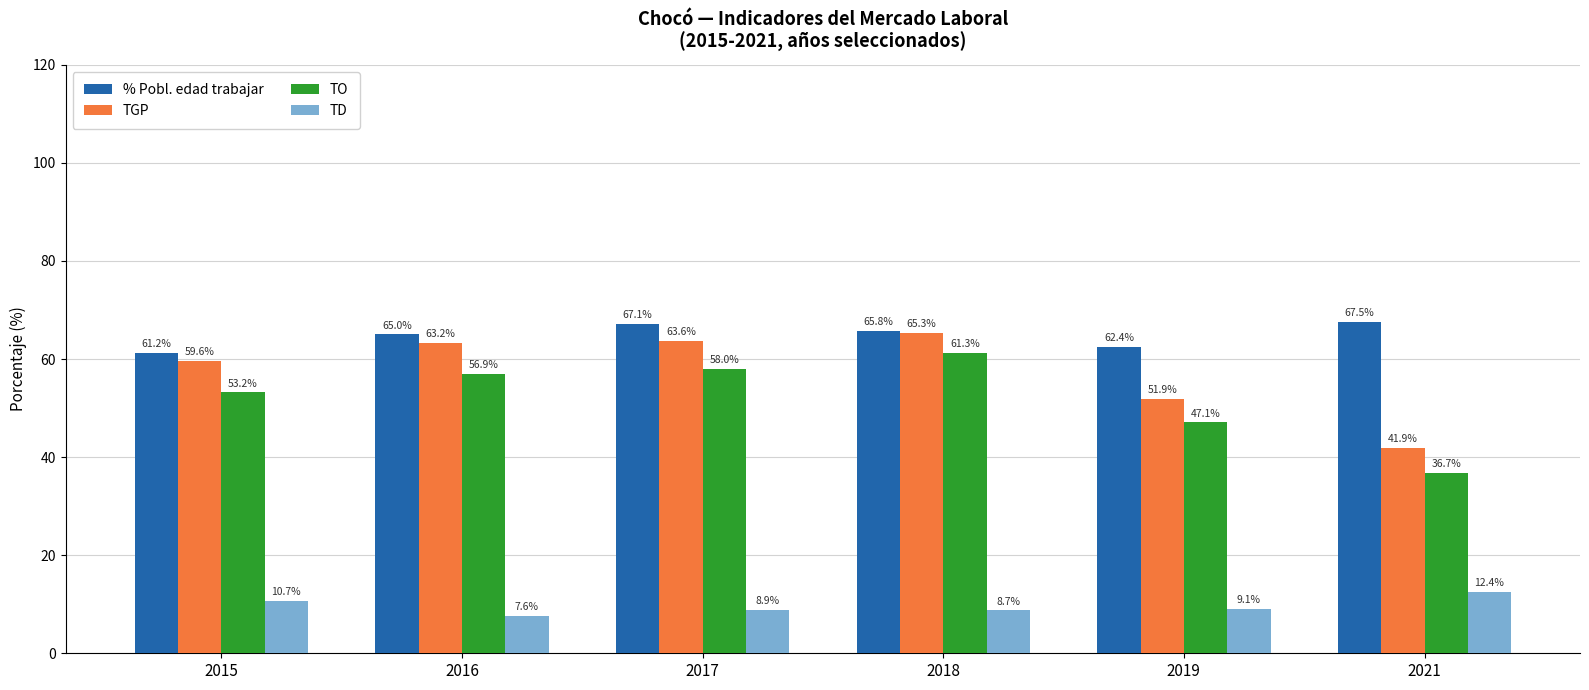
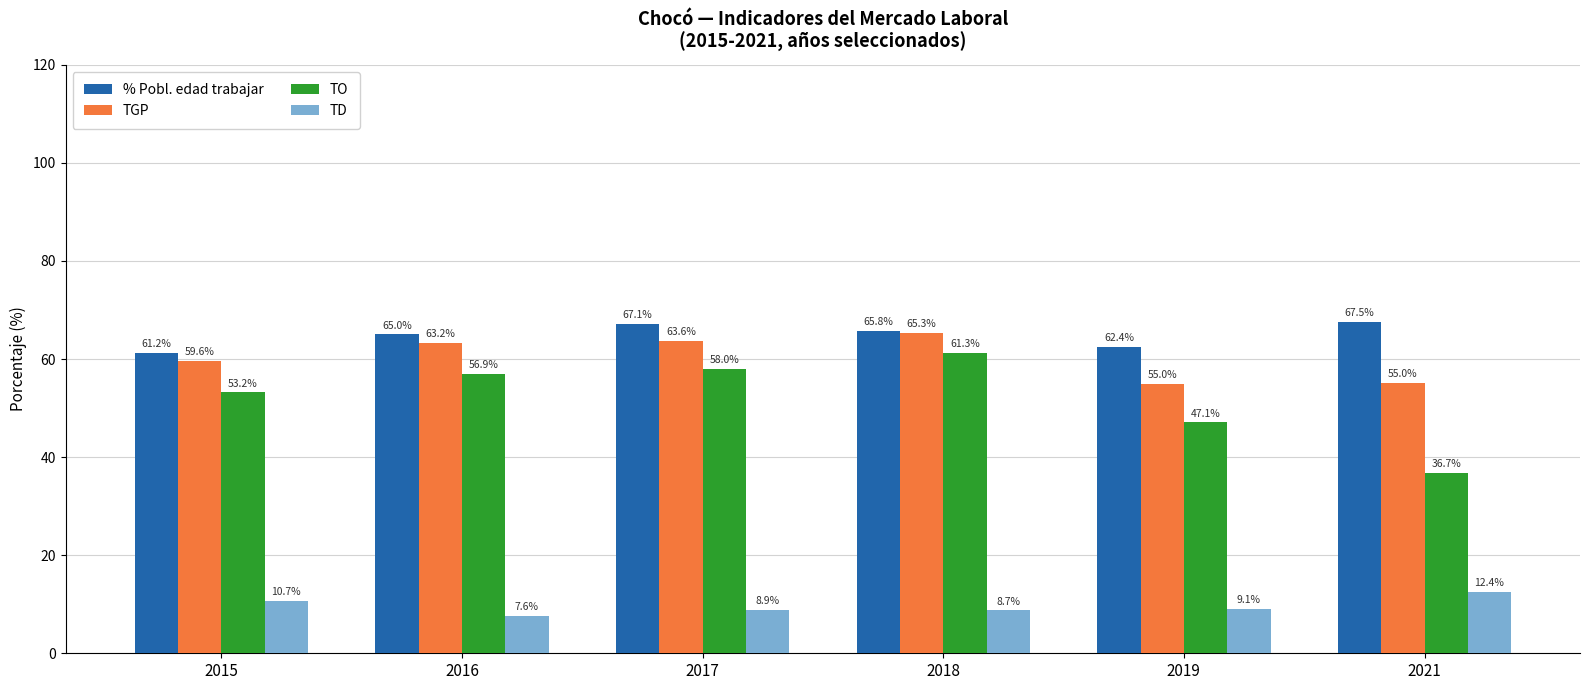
TGP, 2019: 51.9% -> 55.0%
TGP, 2021: 41.9% -> 55.0%
